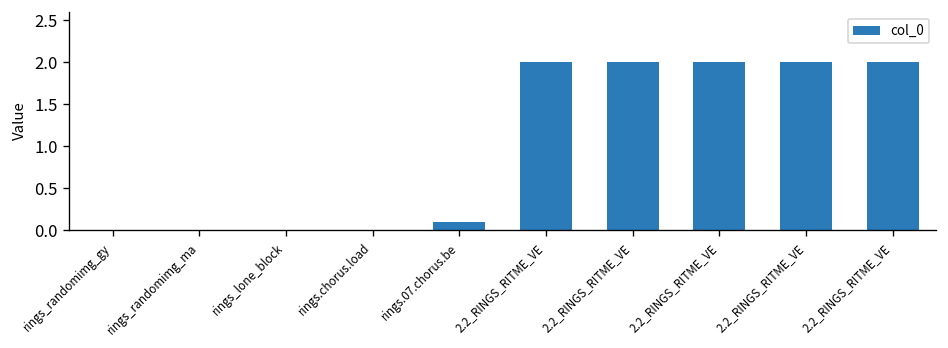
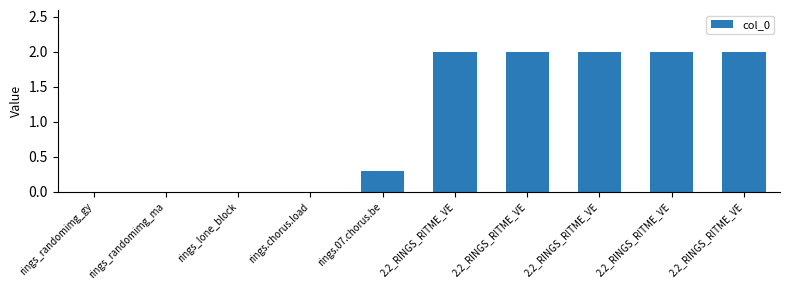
rings.07.chorus.be: 0.1 -> 0.3
